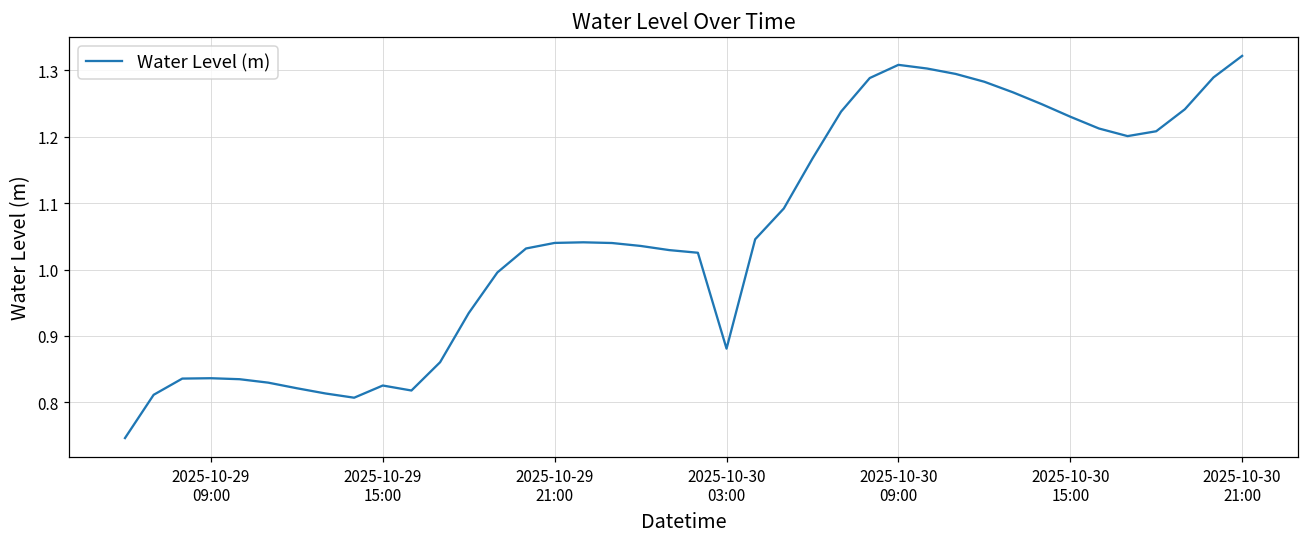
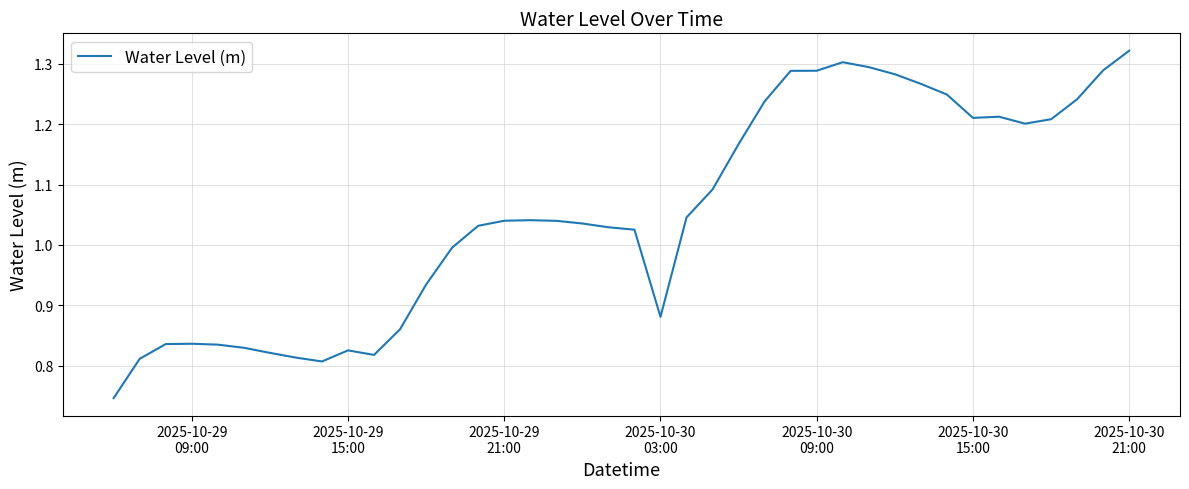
2025-10-30 09:00: 1.31 -> 1.29
2025-10-30 15:00: 1.23 -> 1.21
